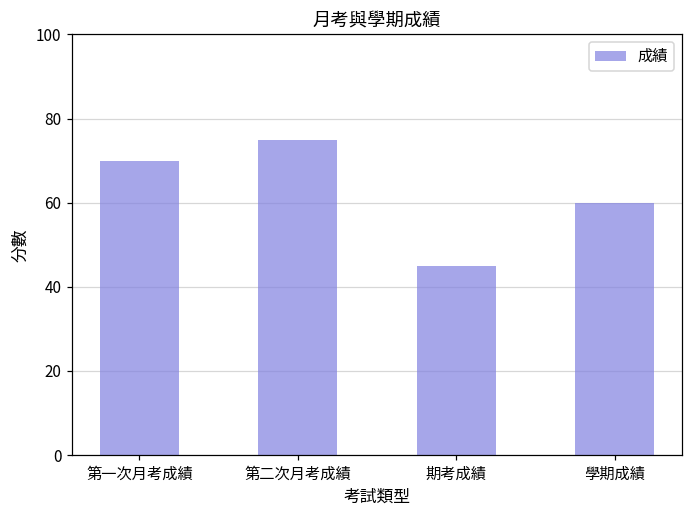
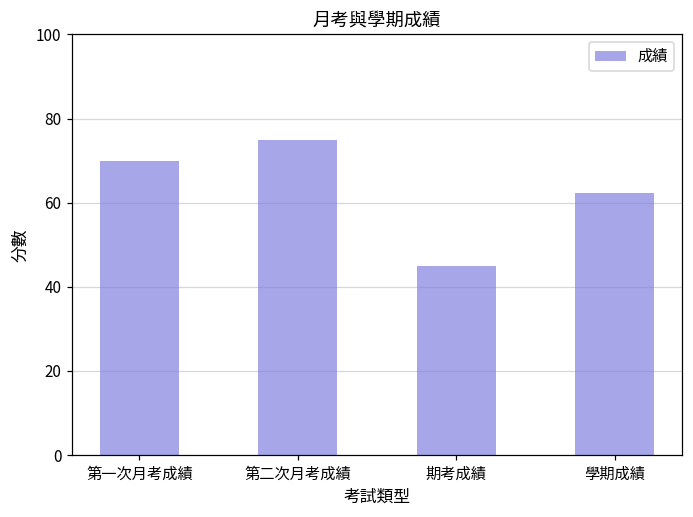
學期成績: 60 -> 62
